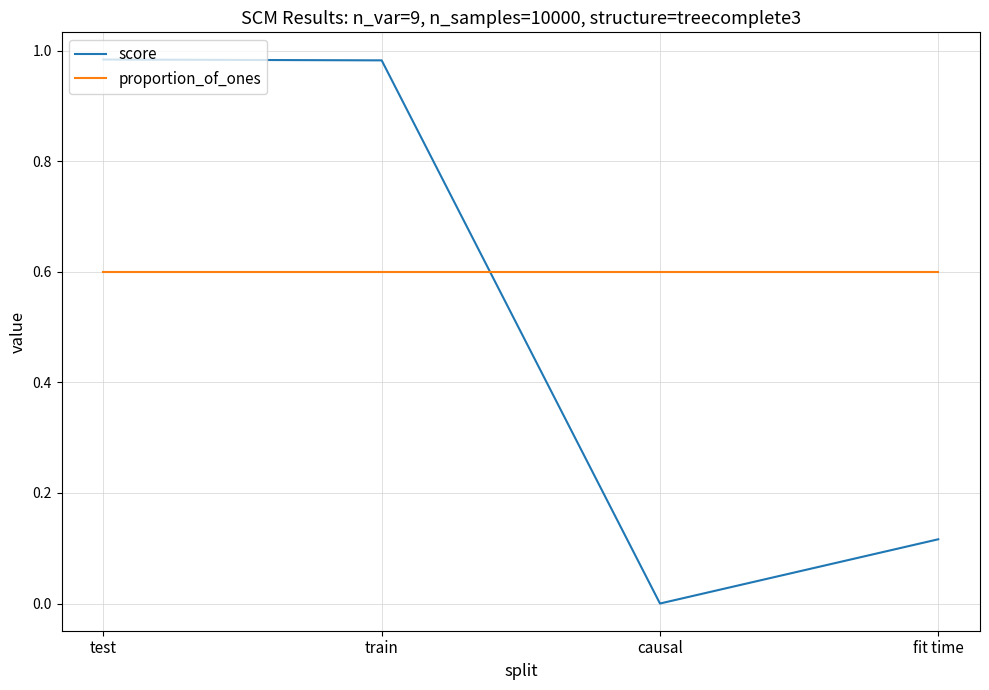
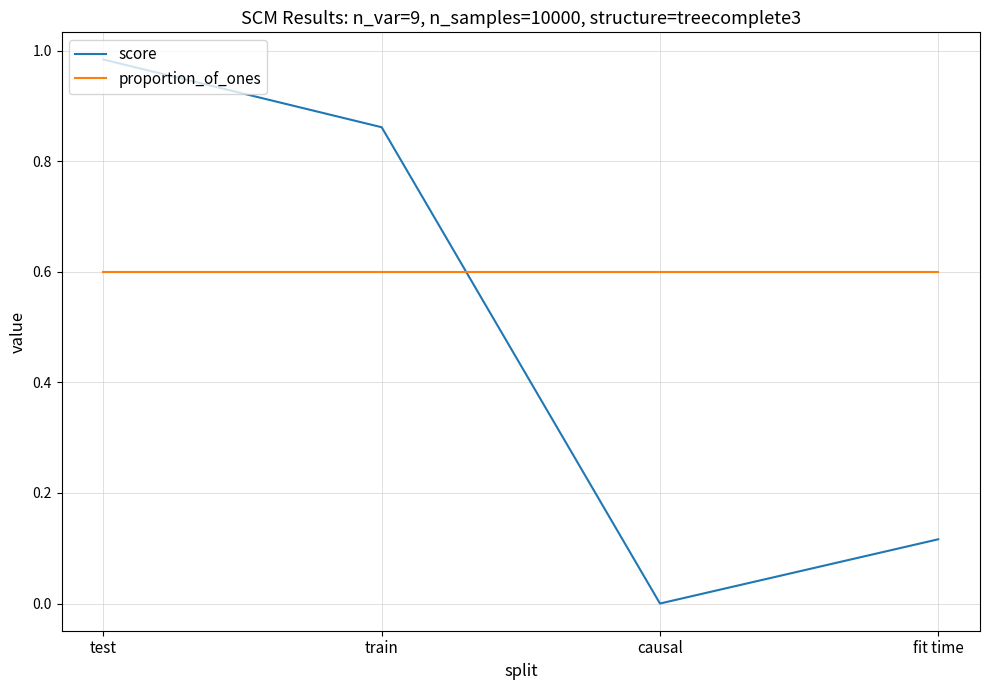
score, train: 0.98 -> 0.86
